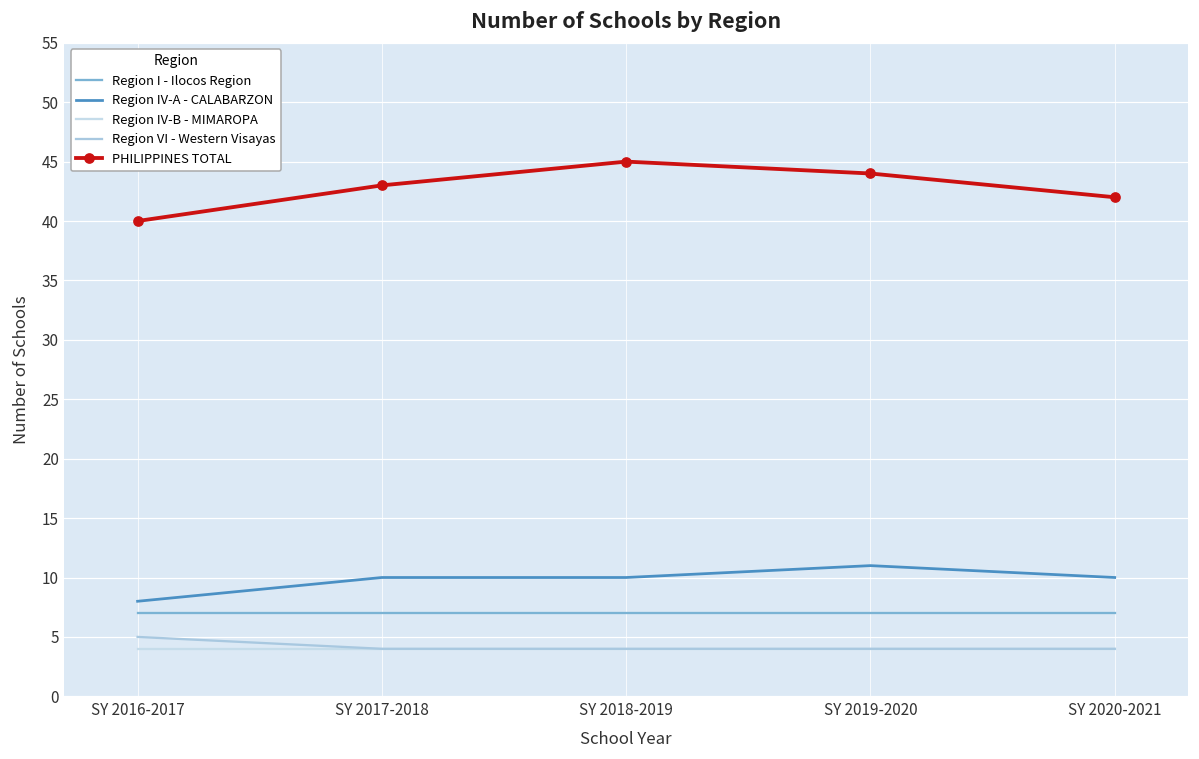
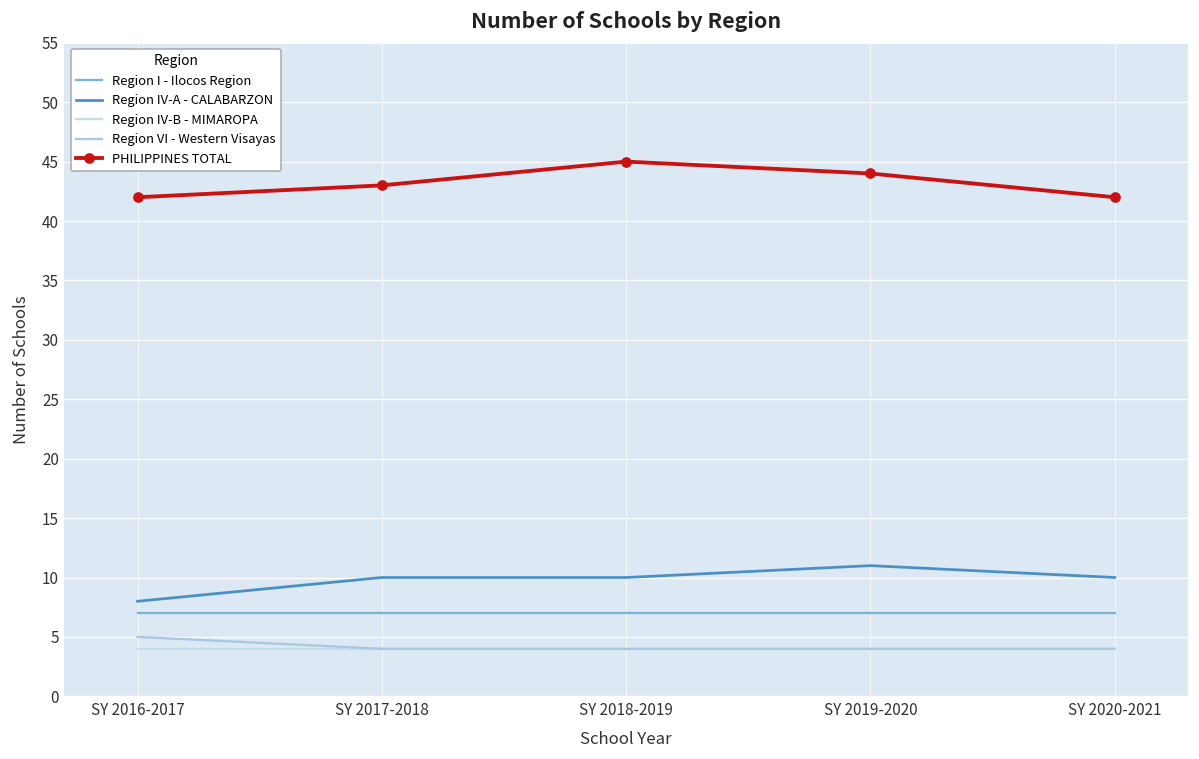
PHILIPPINES TOTAL, SY 2016-2017: 40 -> 42
